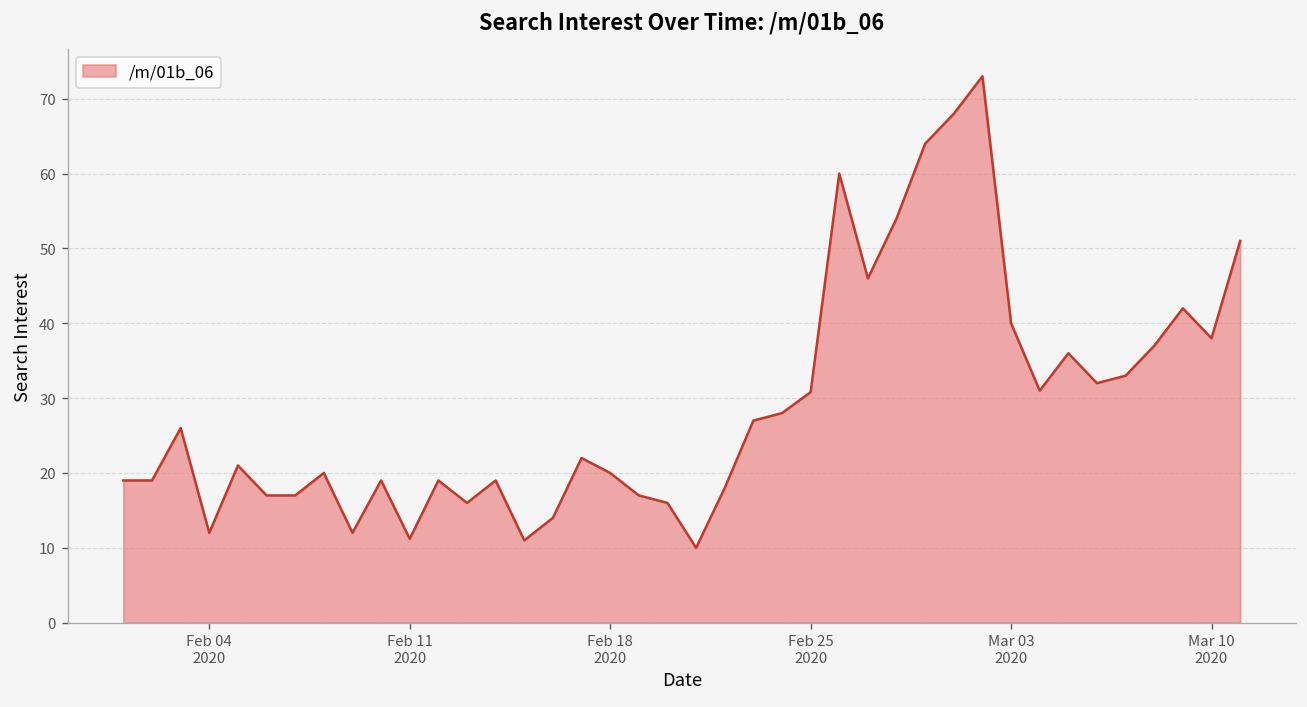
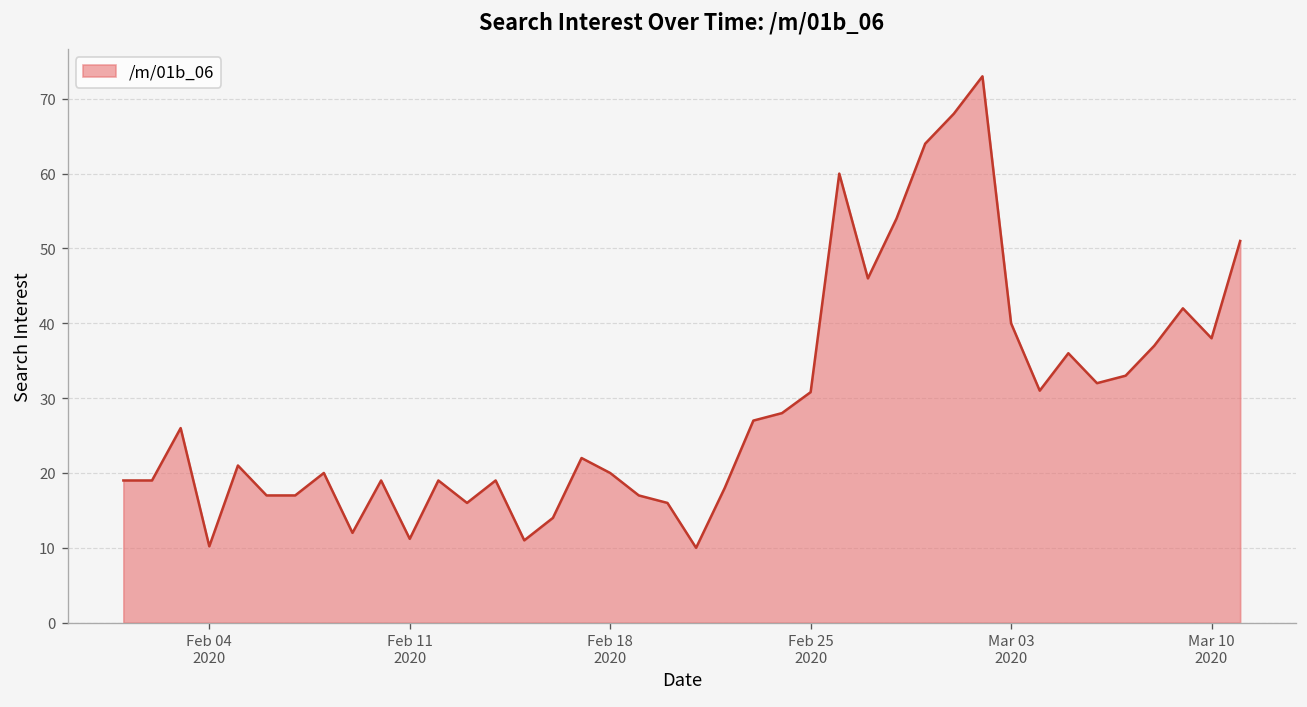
Feb 04 2020: 12 -> 10
